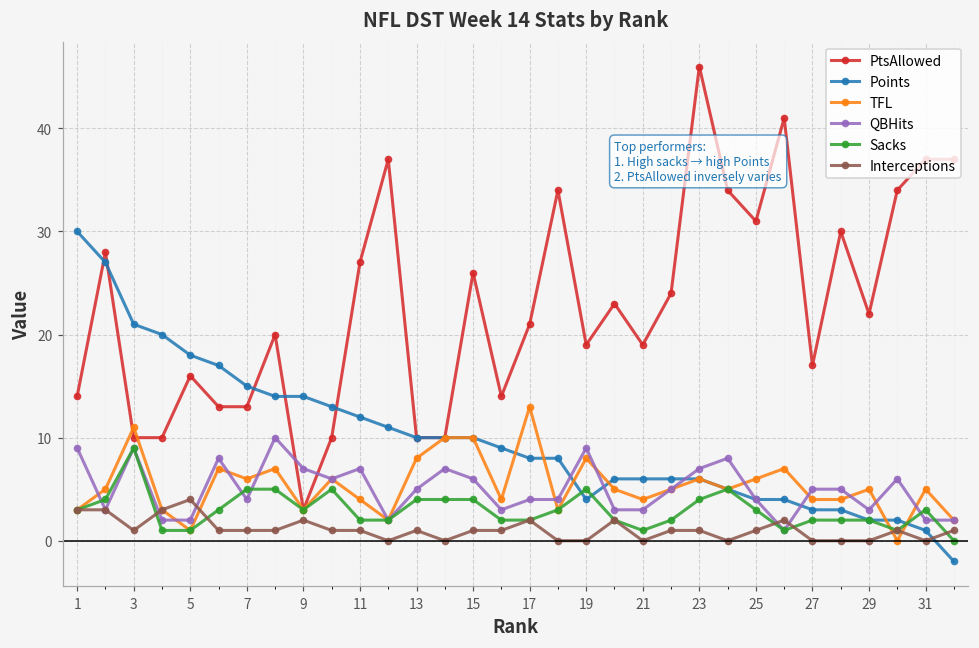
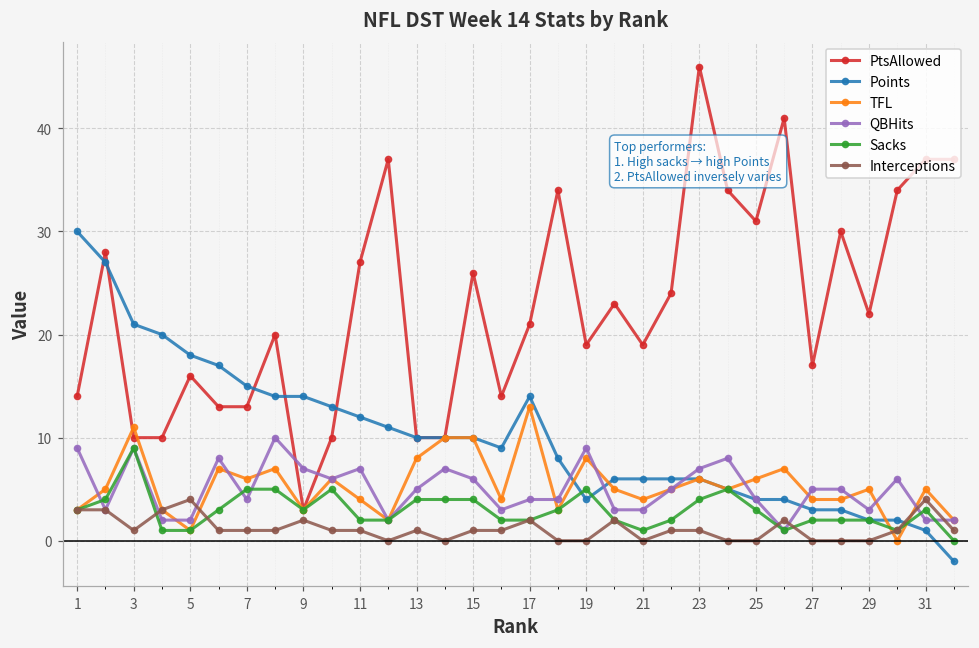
Points, 17: 8 -> 14
Interceptions, 25: 1 -> 0
Interceptions, 31: 0 -> 4
